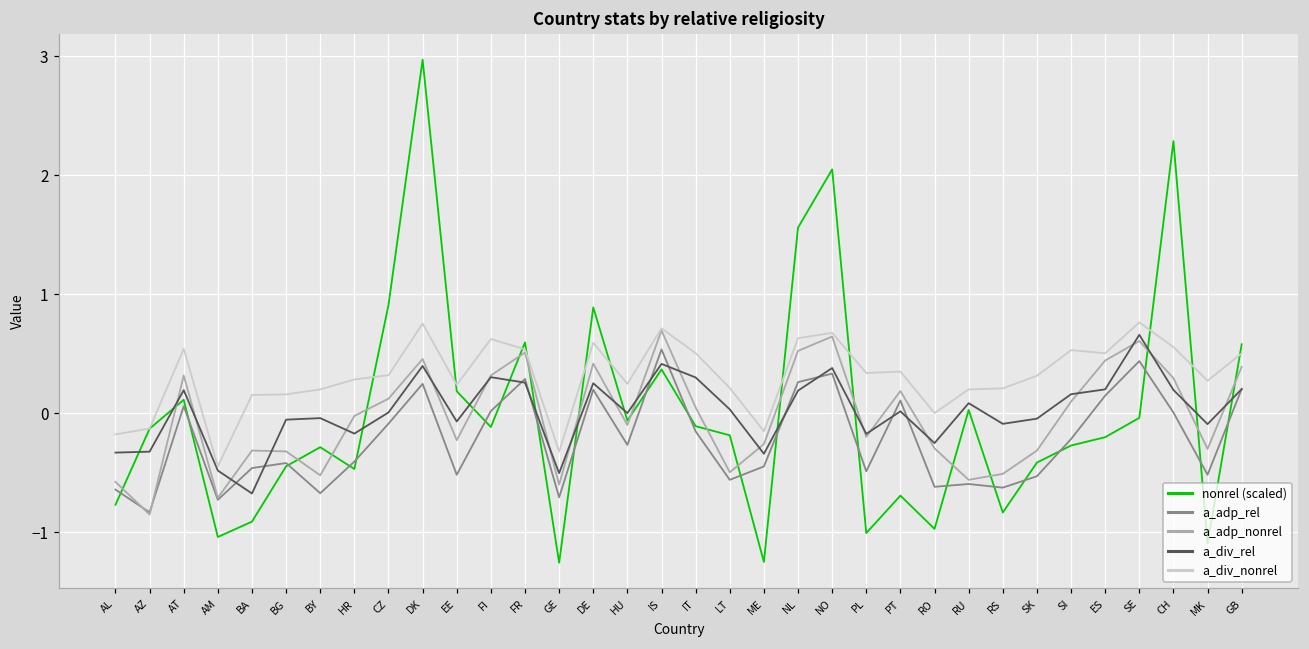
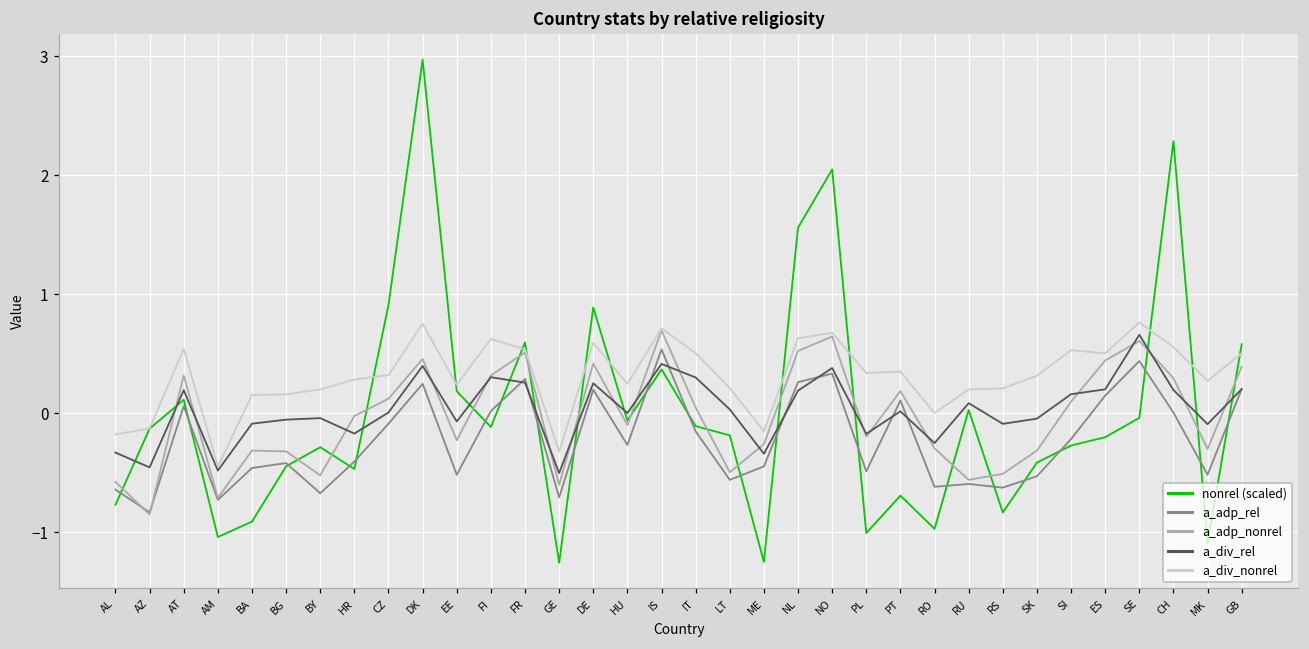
a_div_rel, AZ: -0.32 -> -0.45
a_div_rel, BA: -0.67 -> -0.09
